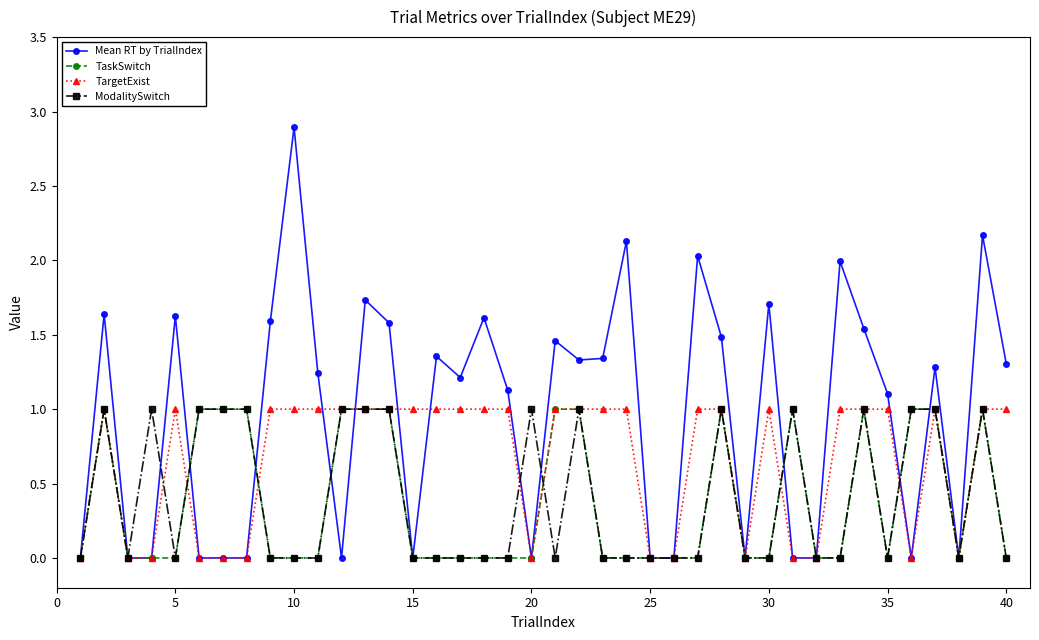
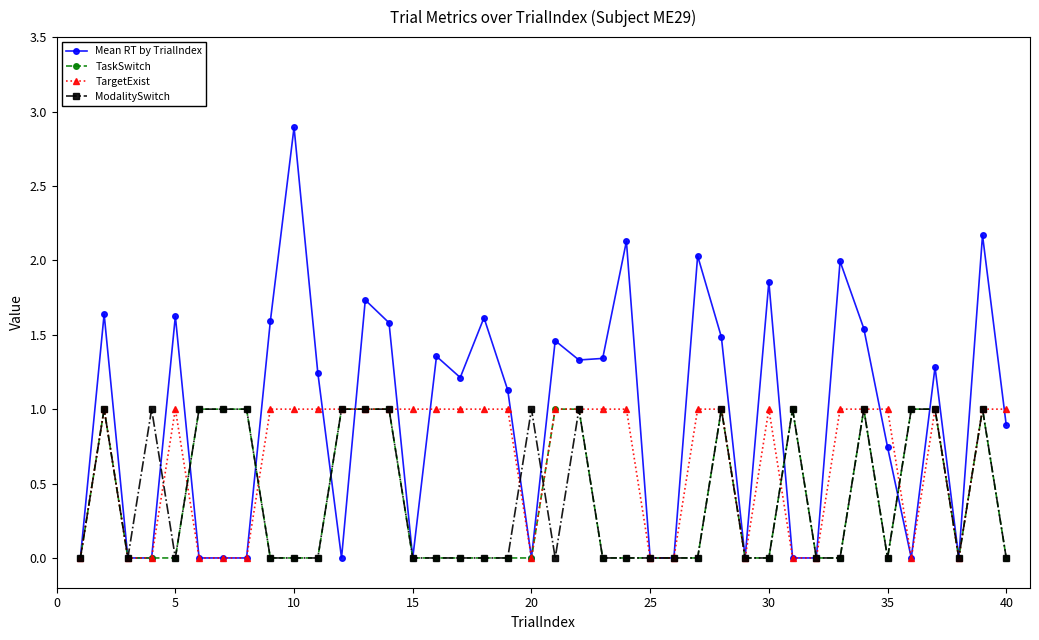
Mean RT by TrialIndex, 30: 1.71 -> 1.86
Mean RT by TrialIndex, 35: 1.10 -> 0.74
Mean RT by TrialIndex, 40: 1.31 -> 0.89
